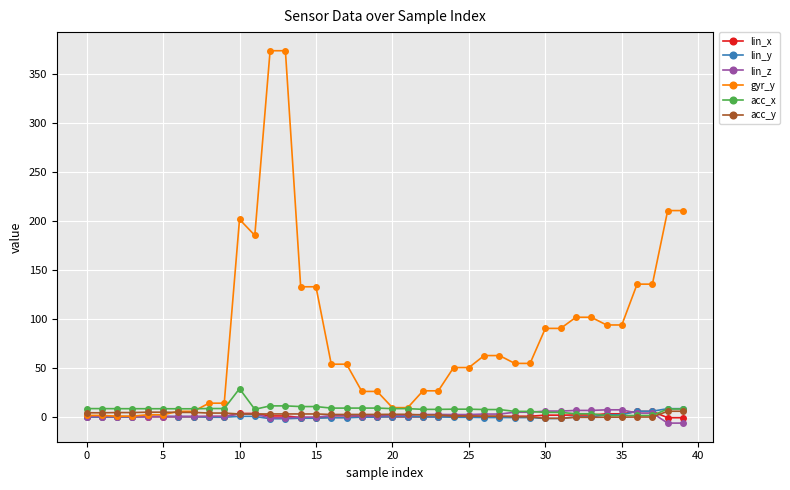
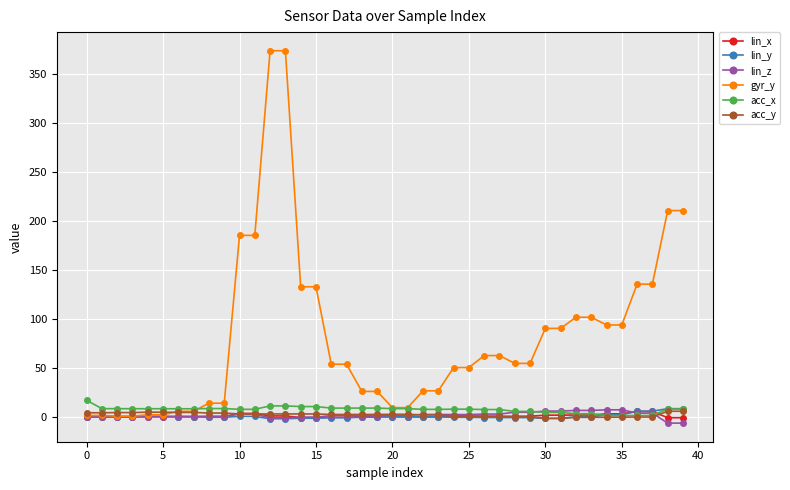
acc_x, 0: 10 -> 20
gyr_y, 10: 200 -> 190
acc_x, 10: 30 -> 10
